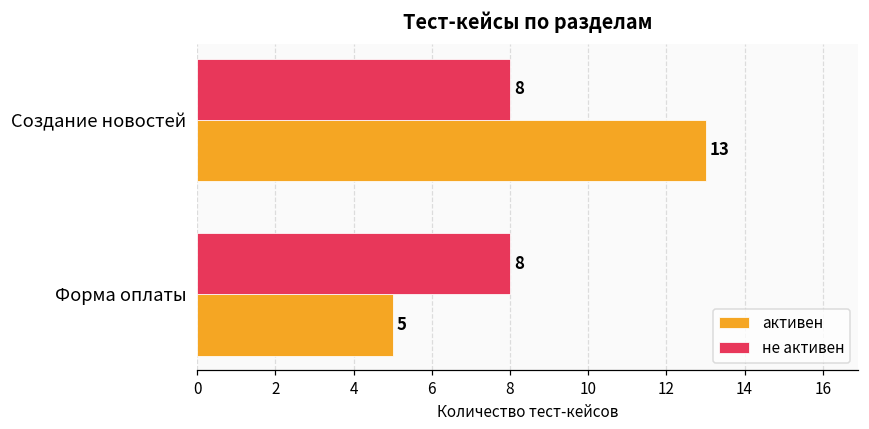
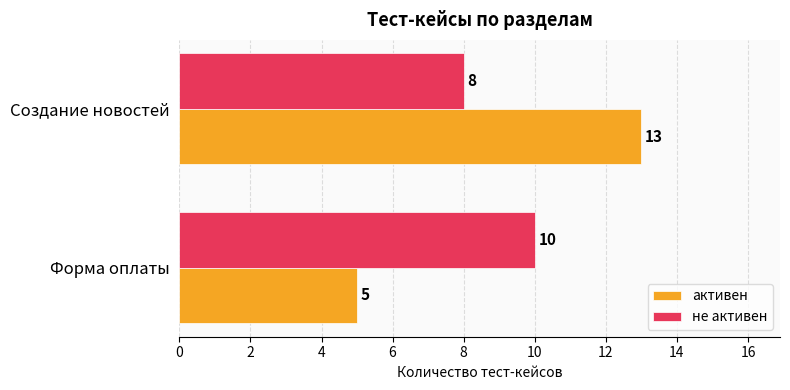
не активен, Форма оплаты: 8 -> 10
